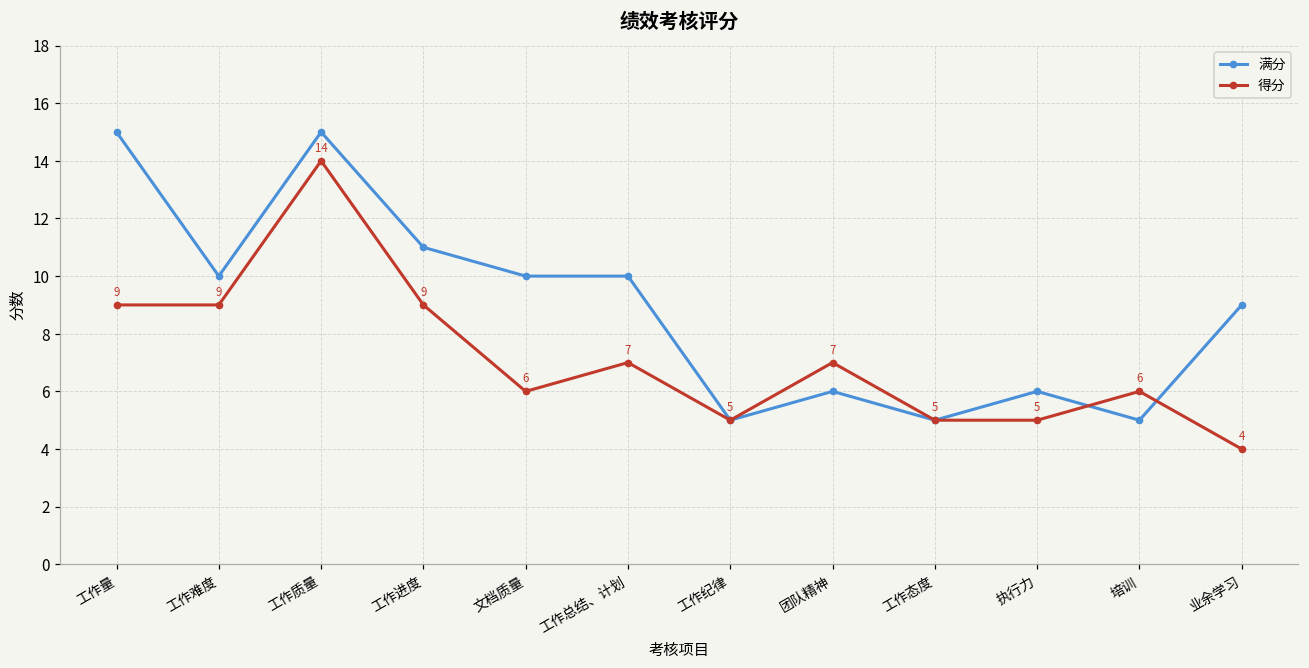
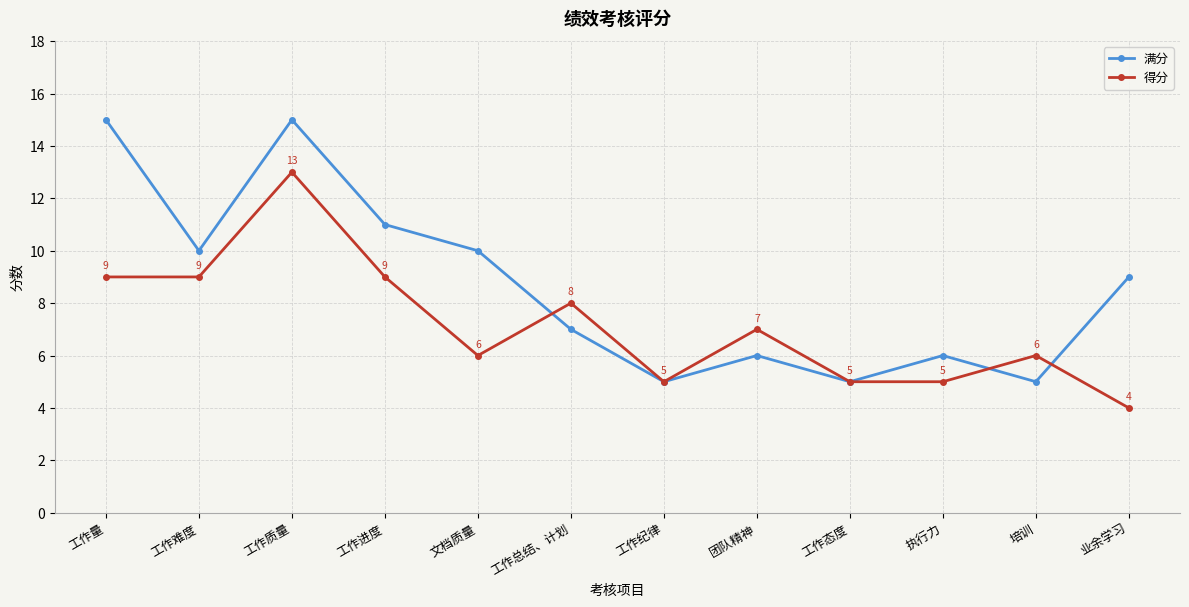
得分, 工作质量: 14 -> 13
满分, 工作总结、计划: 10 -> 7
得分, 工作总结、计划: 7 -> 8
